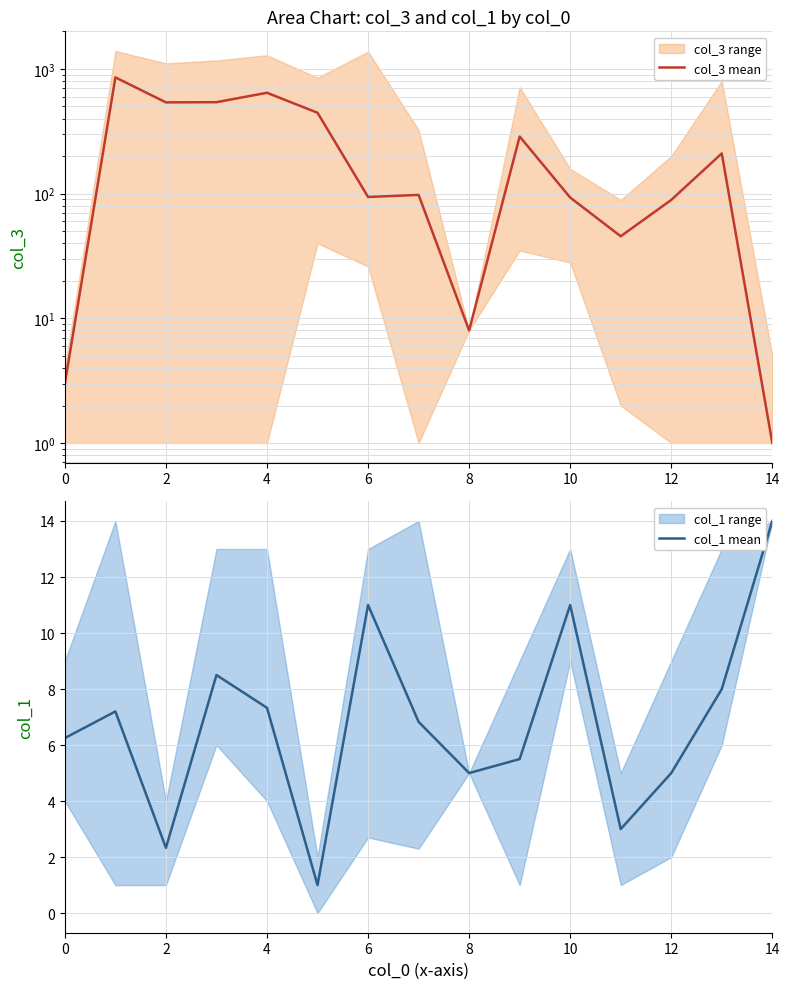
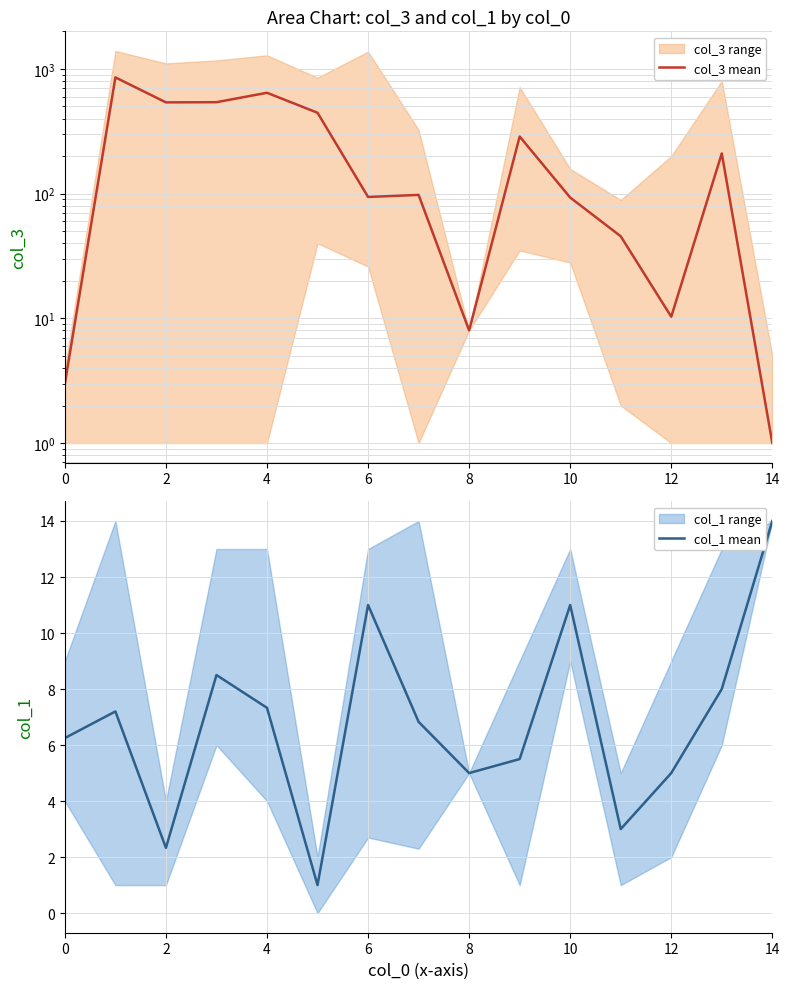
Area Chart: col_3 and col_1 by col_0, col_3 mean, 12: 90 -> 10
